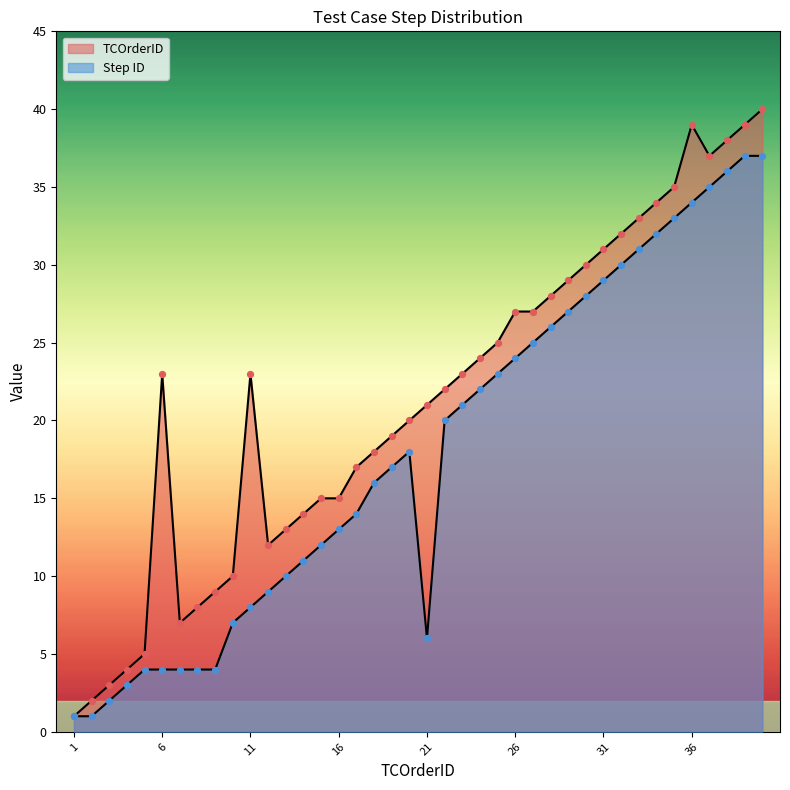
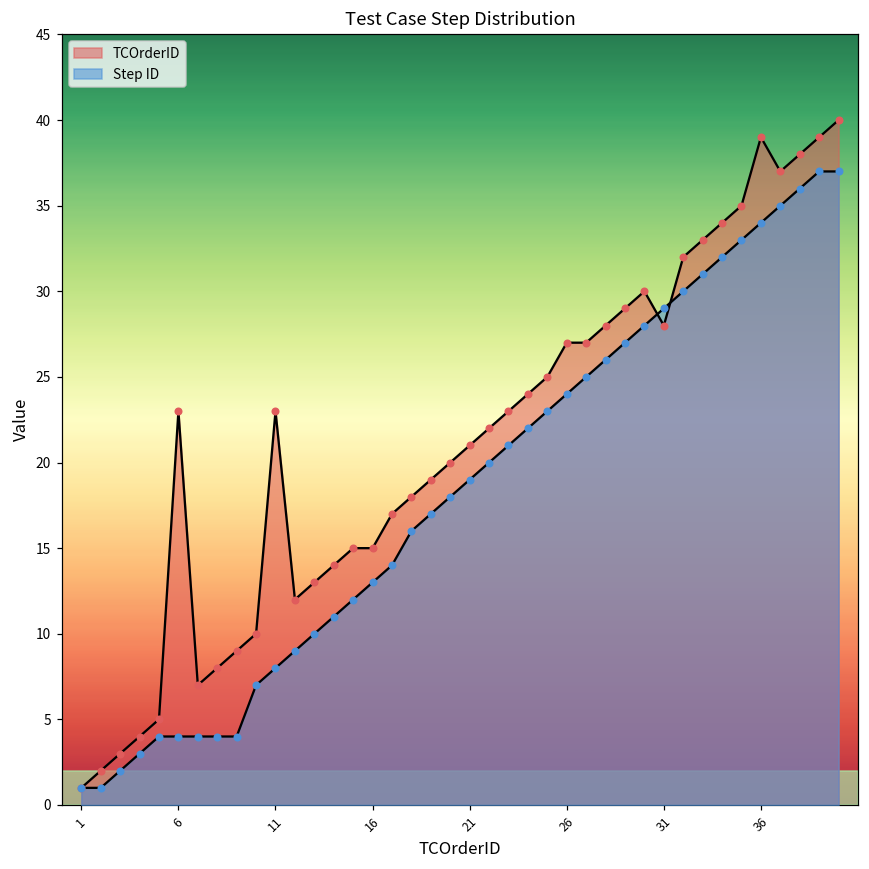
Step ID, 21: 6 -> 19
TCOrderID, 31: 31 -> 28
